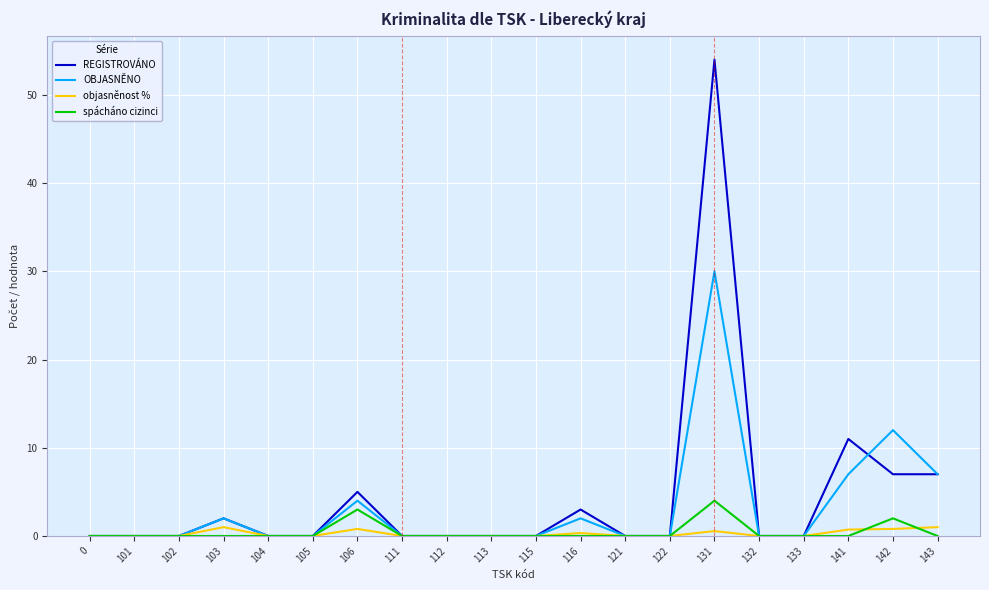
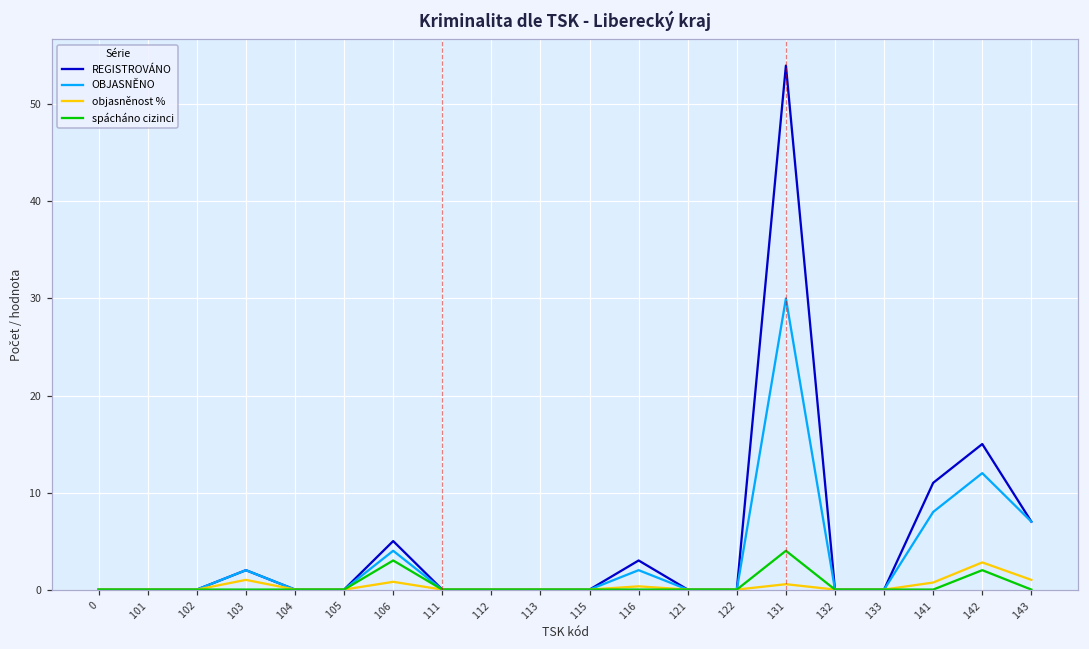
OBJASNĚNO, 141: 7 -> 8
REGISTROVÁNO, 142: 7 -> 15
objasněnost %, 142: 1 -> 3
